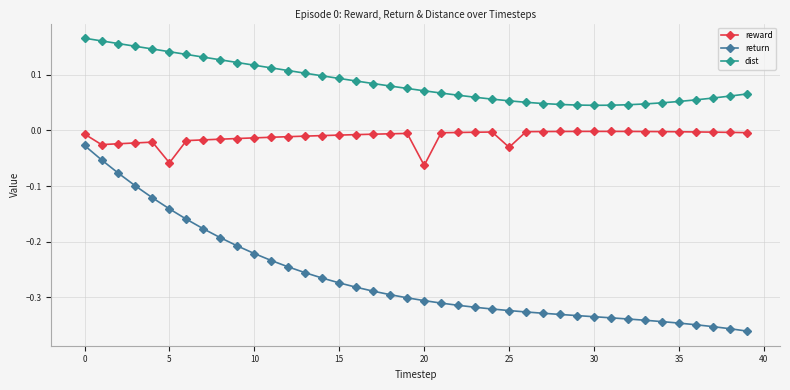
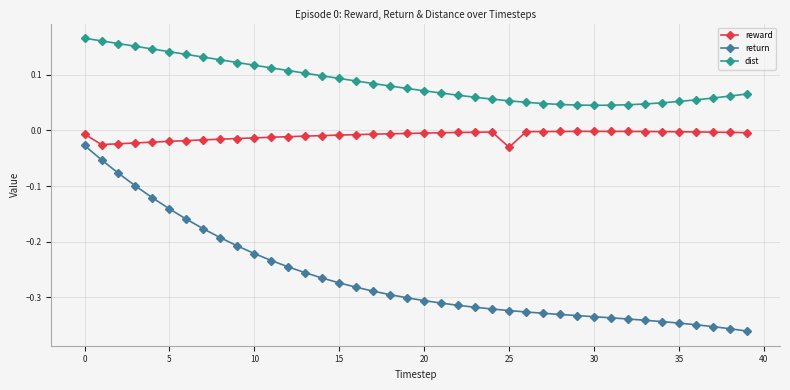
reward, 5: -0.06 -> -0.02
reward, 20: -0.06 -> -0.01
